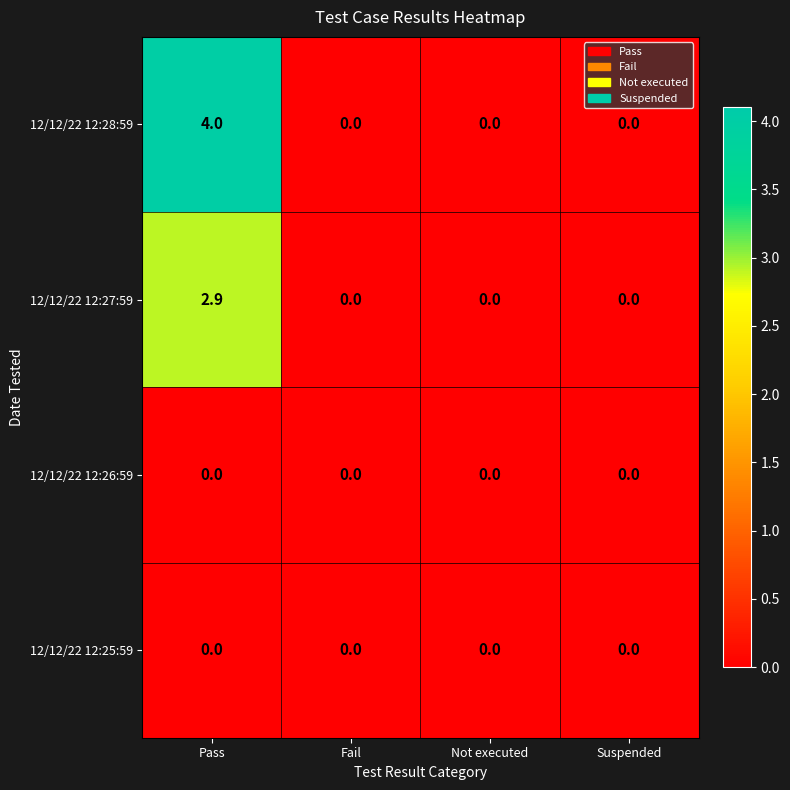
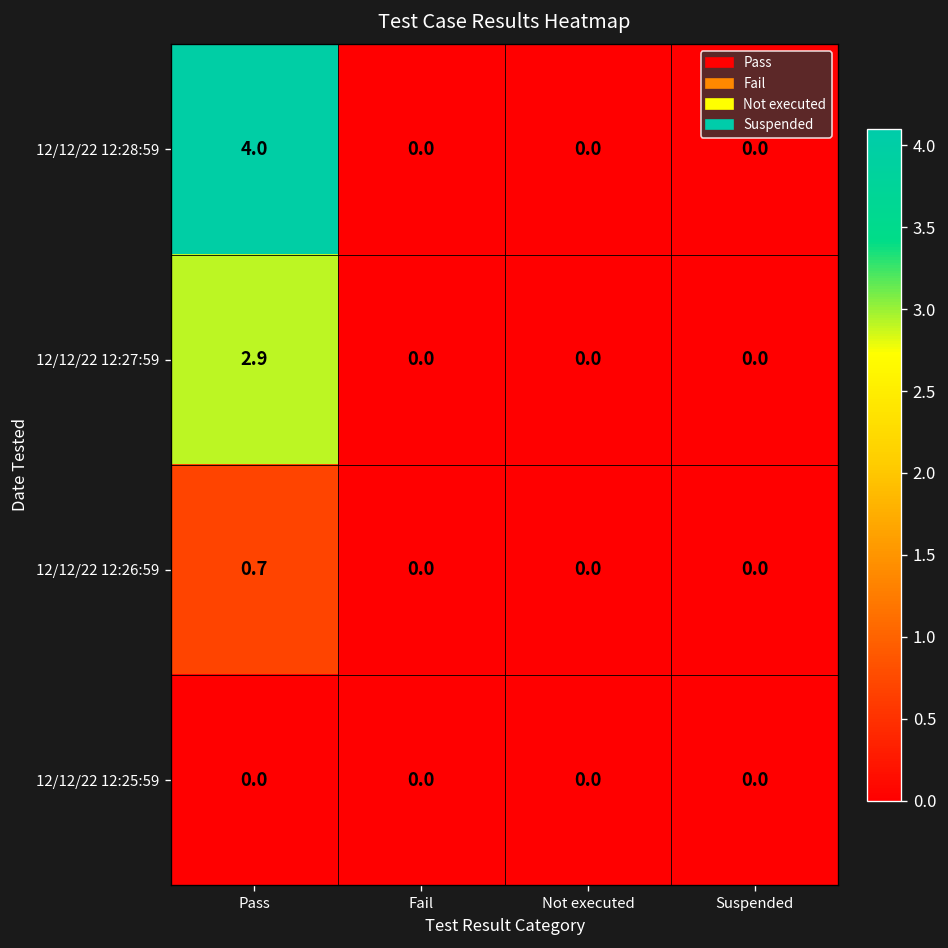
12/12/22 12:26:59, Pass: 0.0 -> 0.7
